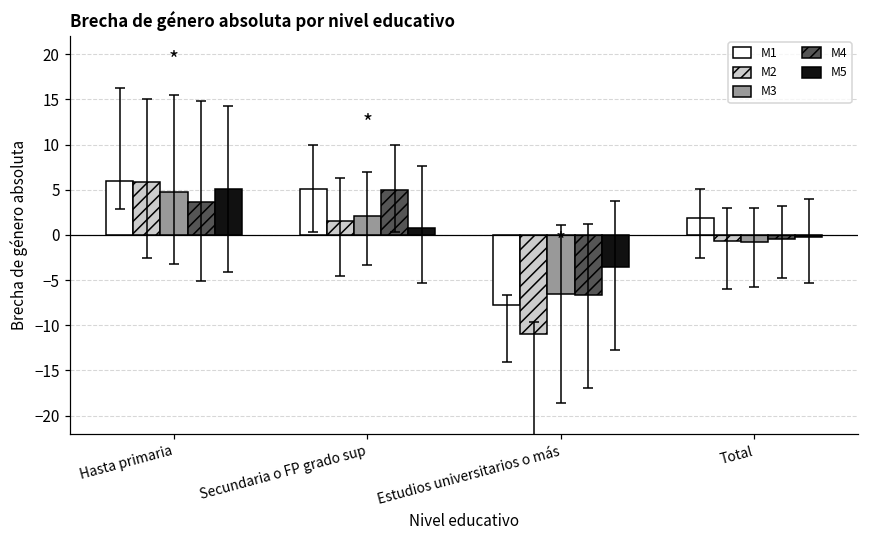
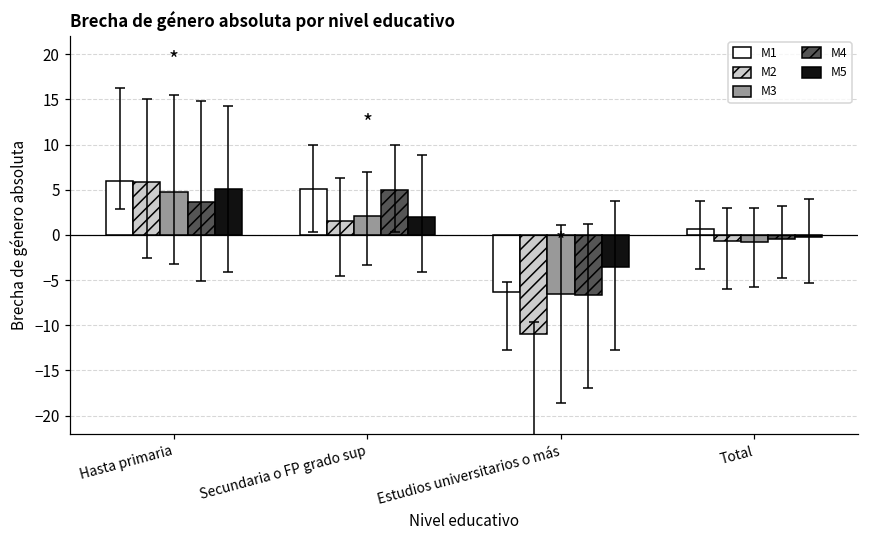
M5, Secundaria o FP grado sup: 1 -> 2
M1, Estudios universitarios o más: -8 -> -6
M1, Total: 2 -> 1
